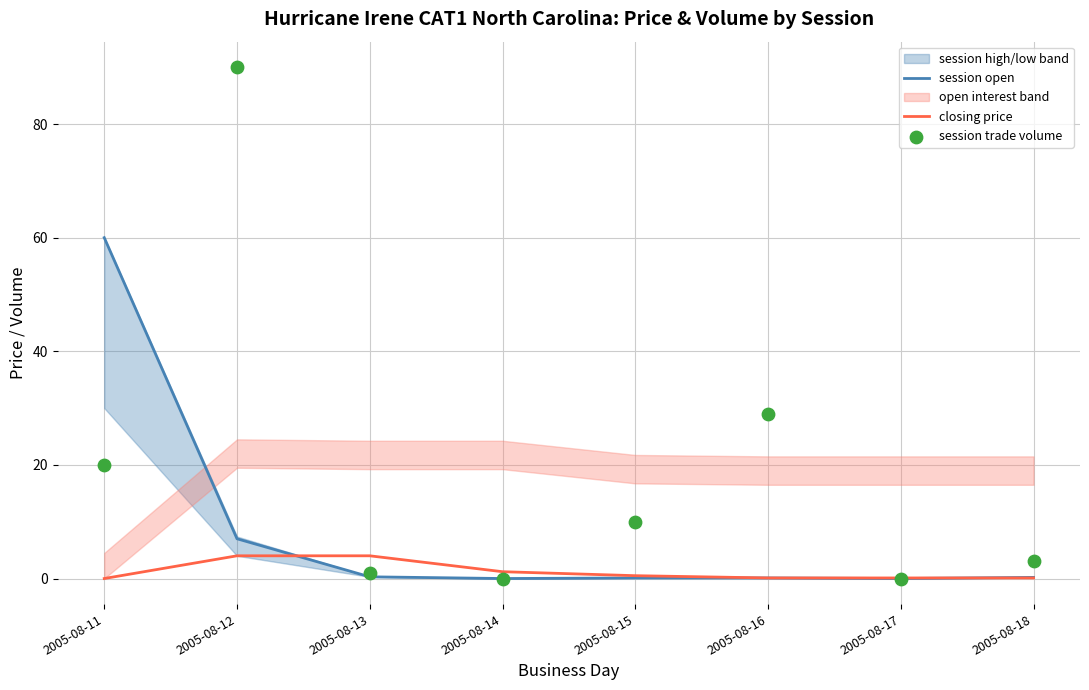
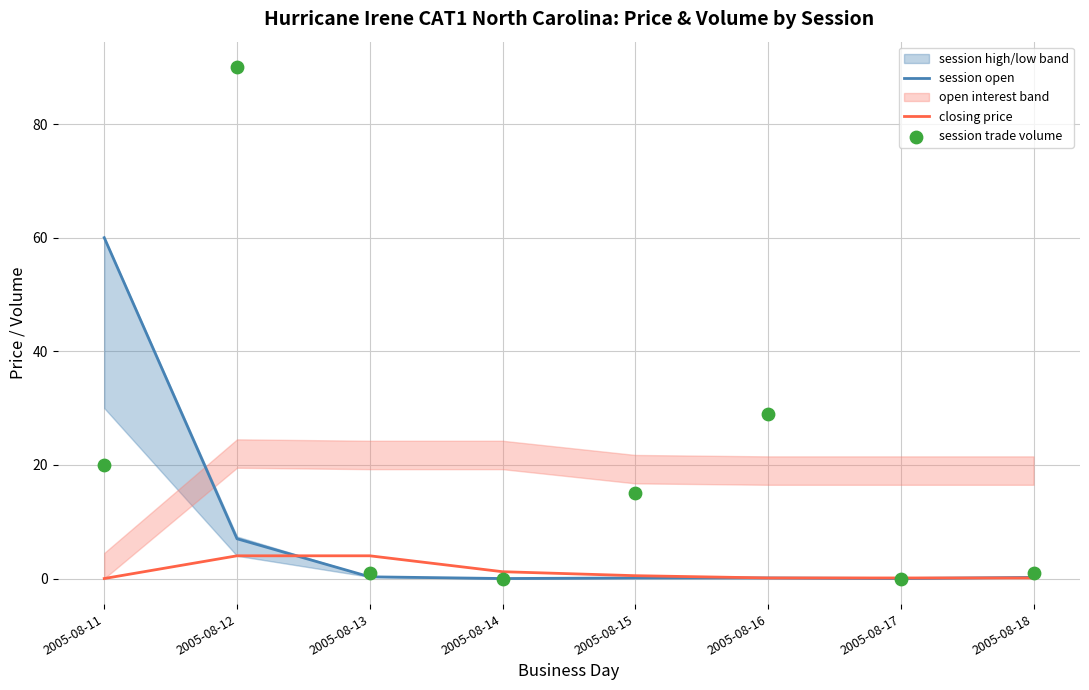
session trade volume, 2005-08-15: 10 -> 15
session trade volume, 2005-08-18: 3 -> 1
